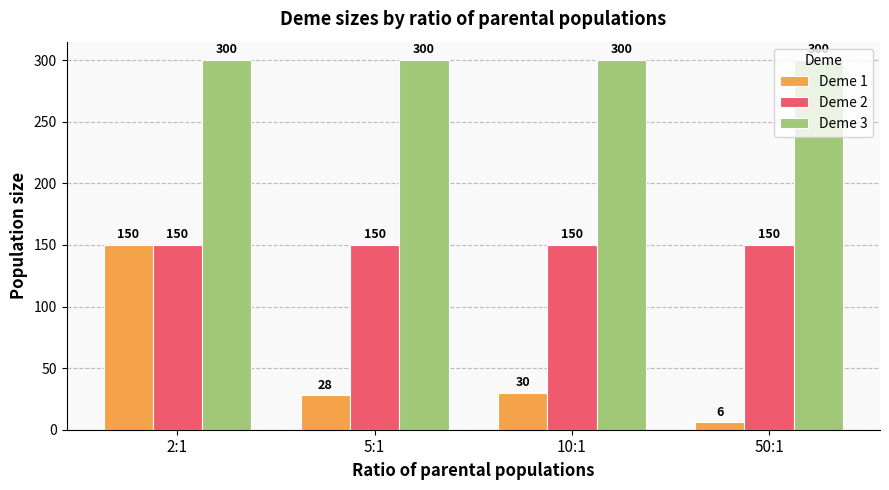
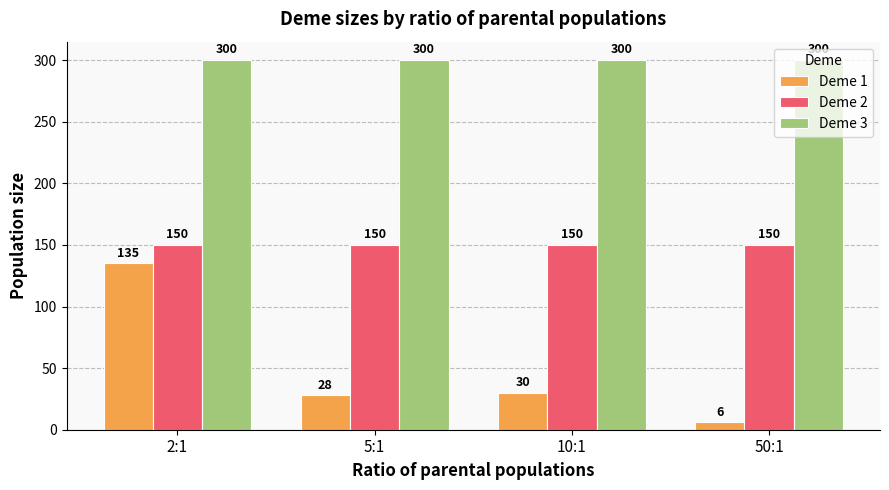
Deme 1, 2:1: 150 -> 135
